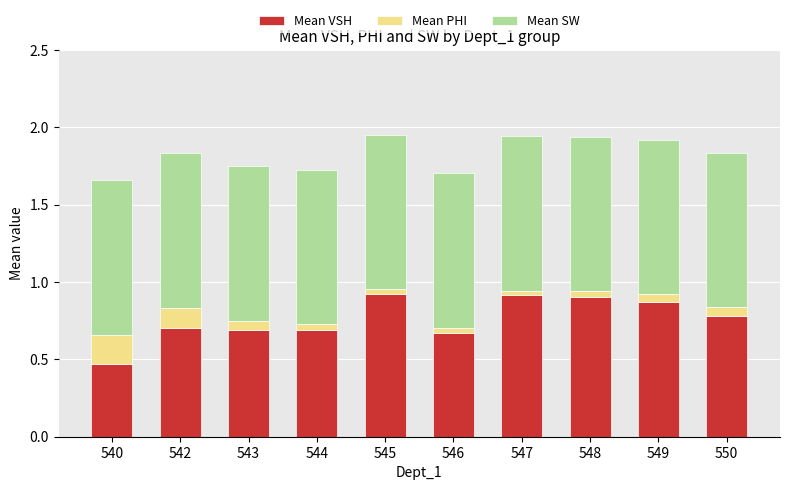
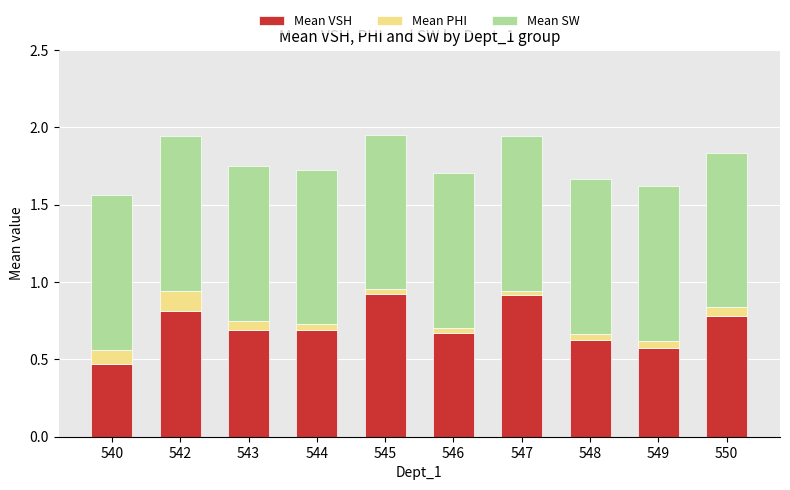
Mean PHI, 540: 0.19 -> 0.09
Mean VSH, 542: 0.70 -> 0.81
Mean VSH, 548: 0.90 -> 0.63
Mean VSH, 549: 0.87 -> 0.57
